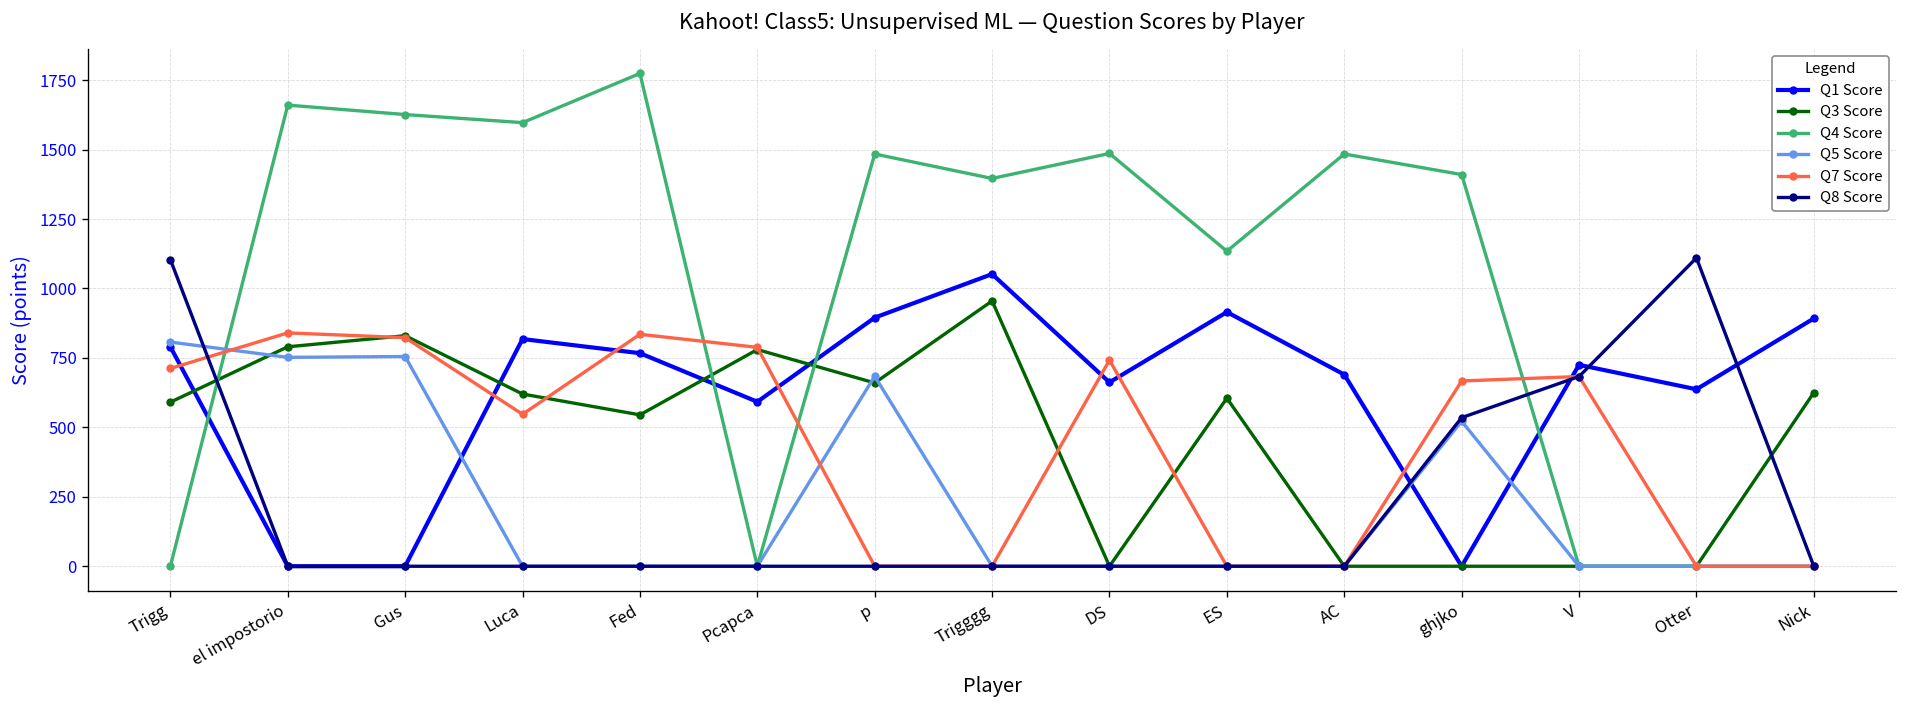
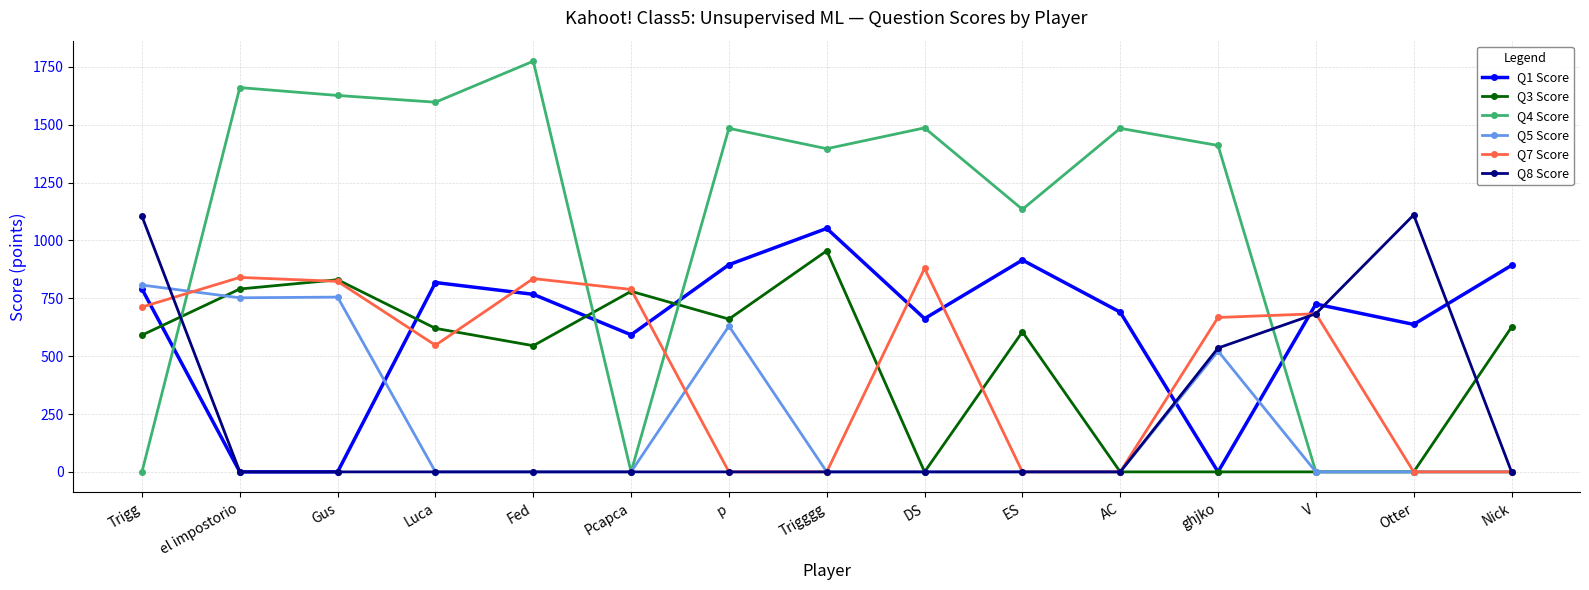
Q5 Score, p: 680 -> 630
Q7 Score, DS: 740 -> 880
